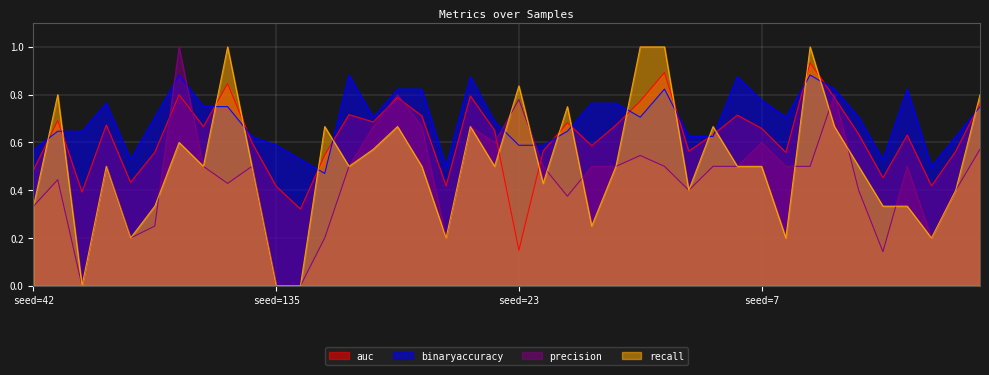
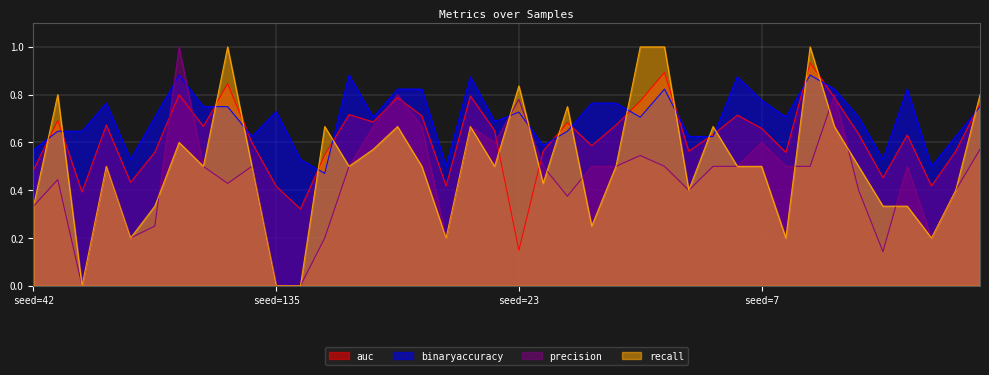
binaryaccuracy, seed=135: 0.59 -> 0.73
binaryaccuracy, seed=23: 0.59 -> 0.73
